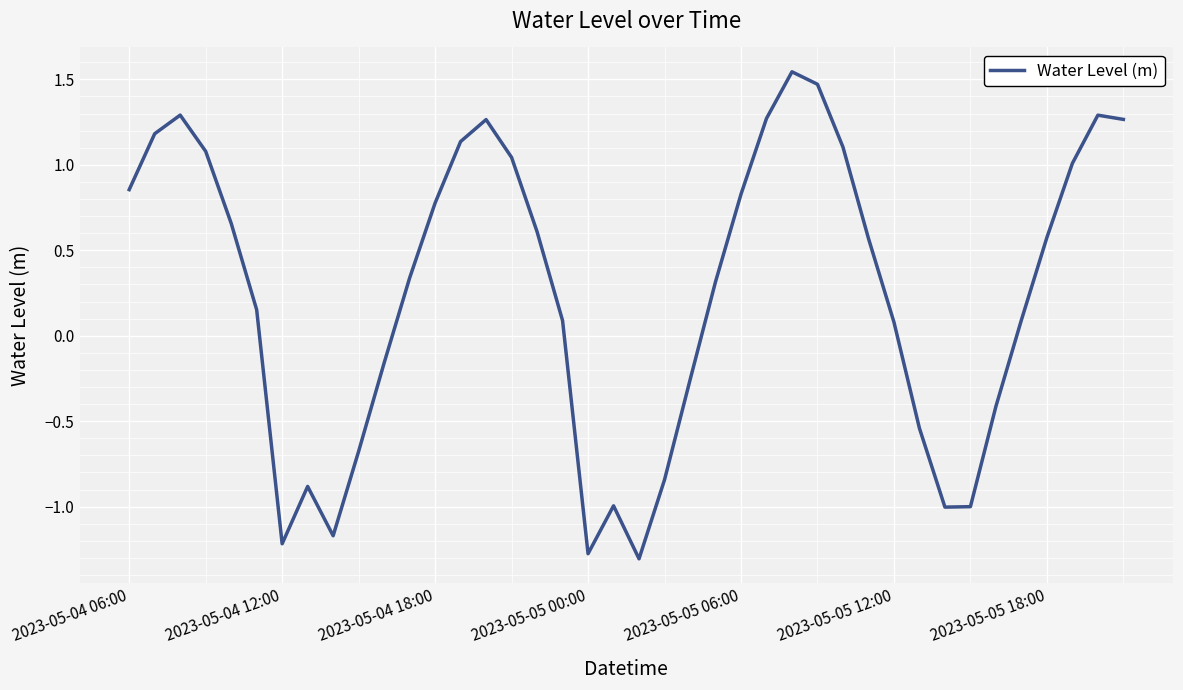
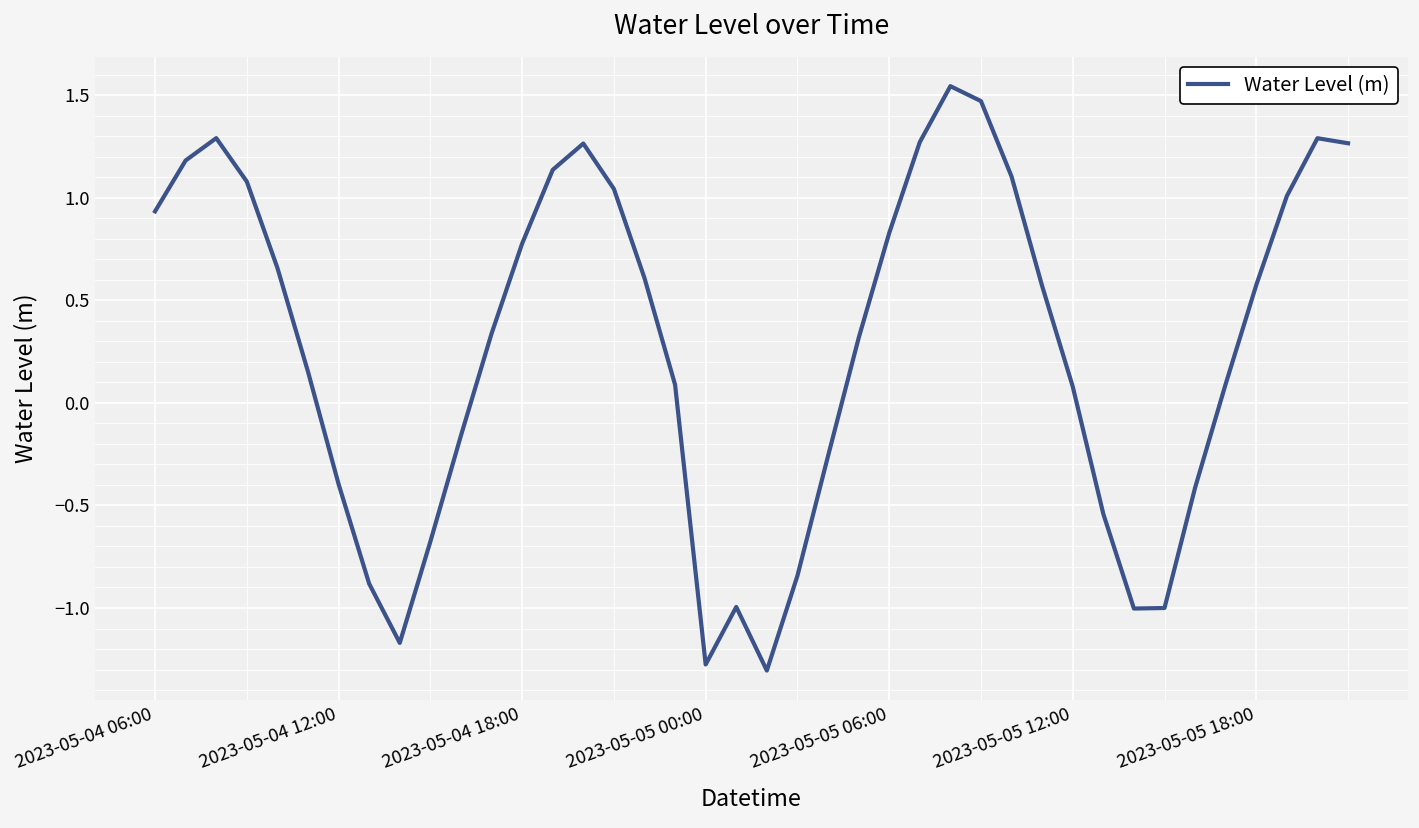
2023-05-04 06:00: 0.85 -> 0.93
2023-05-04 12:00: -1.22 -> -0.40
